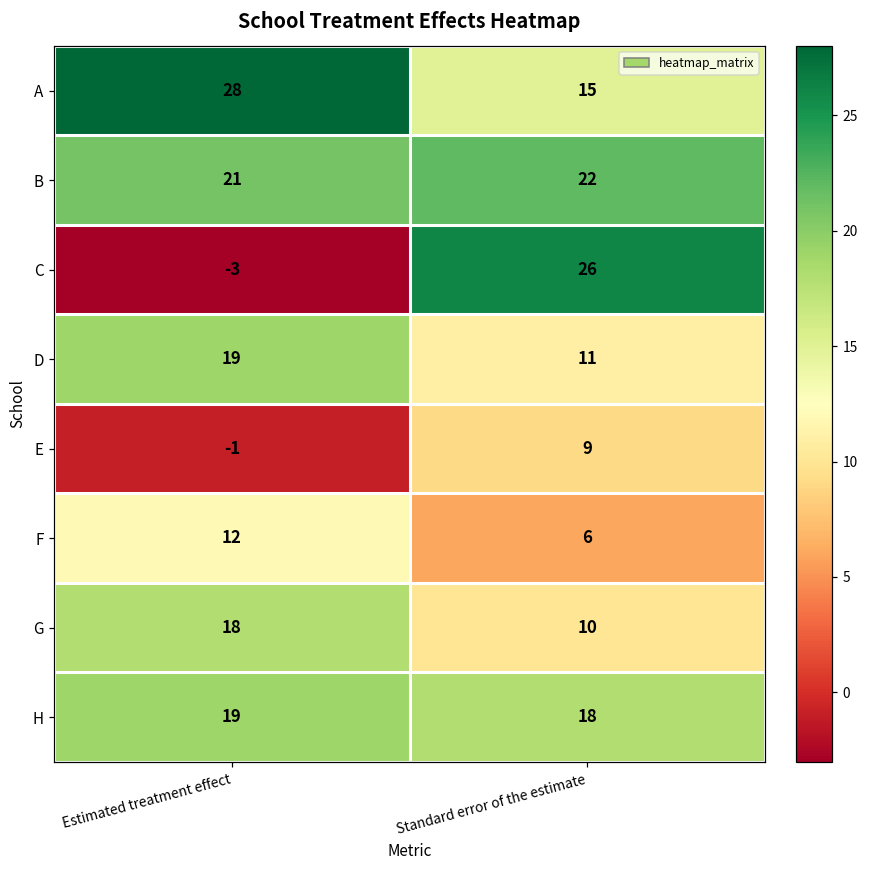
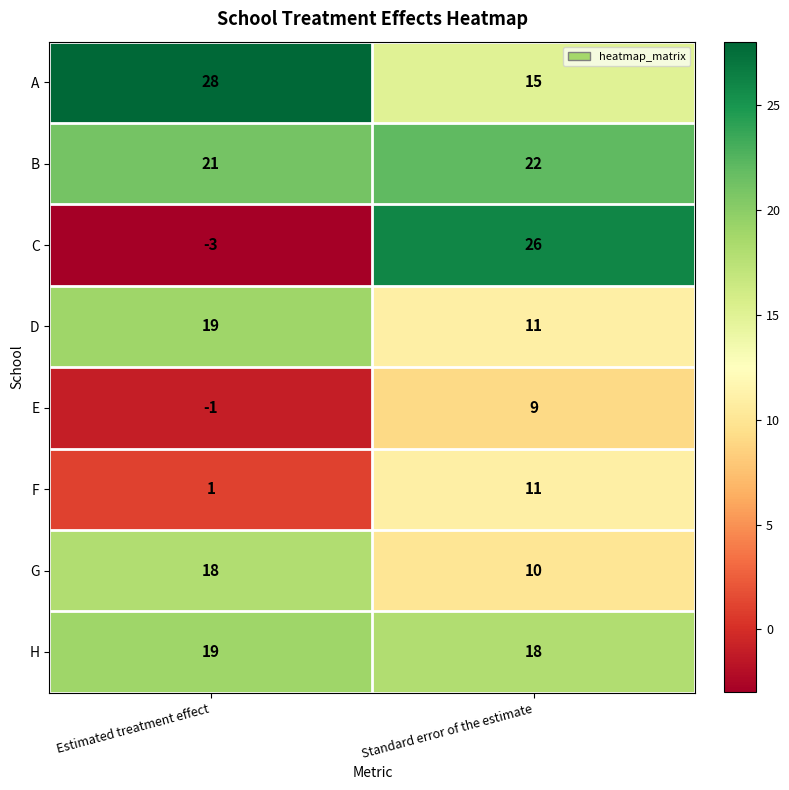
F, Estimated treatment effect: 12 -> 1
F, Standard error of the estimate: 6 -> 11
